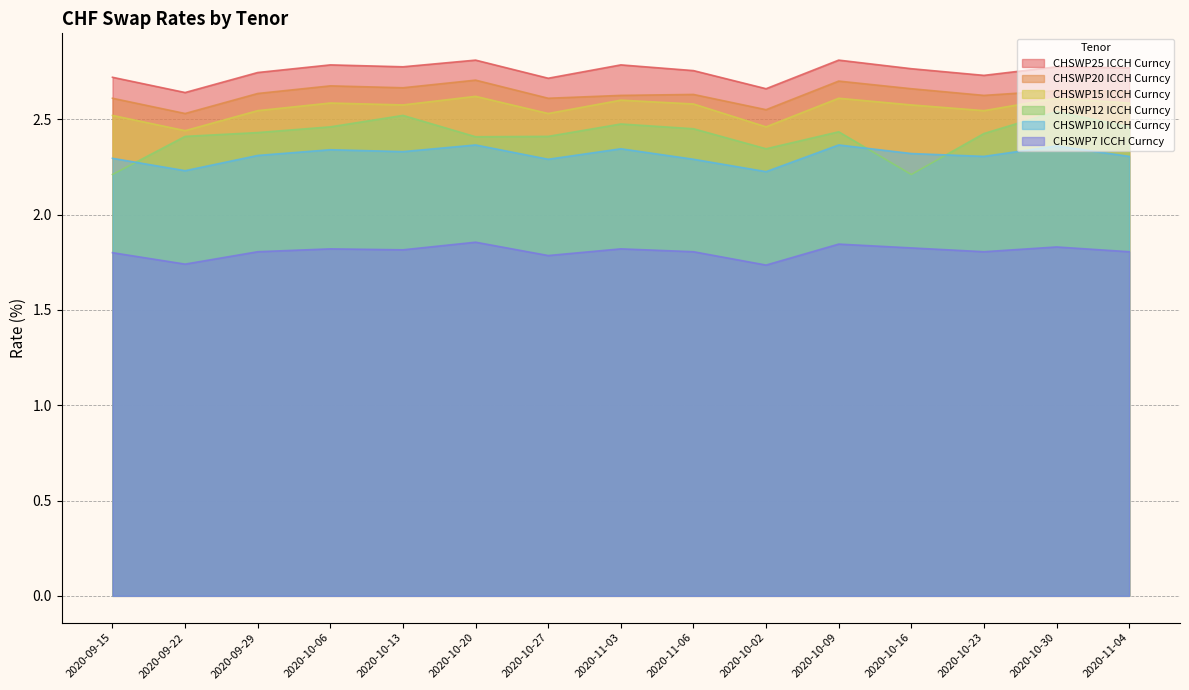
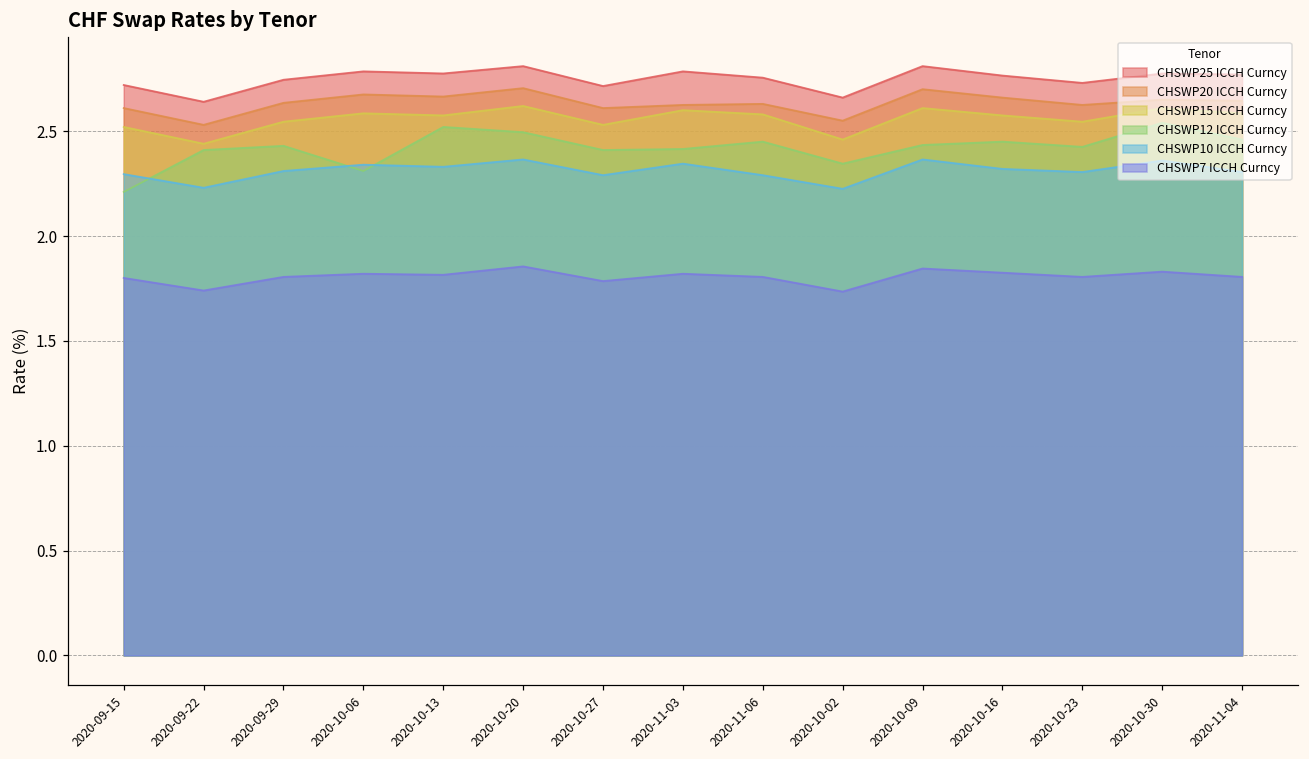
CHSWP12 ICCH Curncy, 2020-10-06: 2.46 -> 2.31
CHSWP12 ICCH Curncy, 2020-10-20: 2.41 -> 2.50
CHSWP12 ICCH Curncy, 2020-11-03: 2.48 -> 2.42
CHSWP12 ICCH Curncy, 2020-10-16: 2.21 -> 2.45
